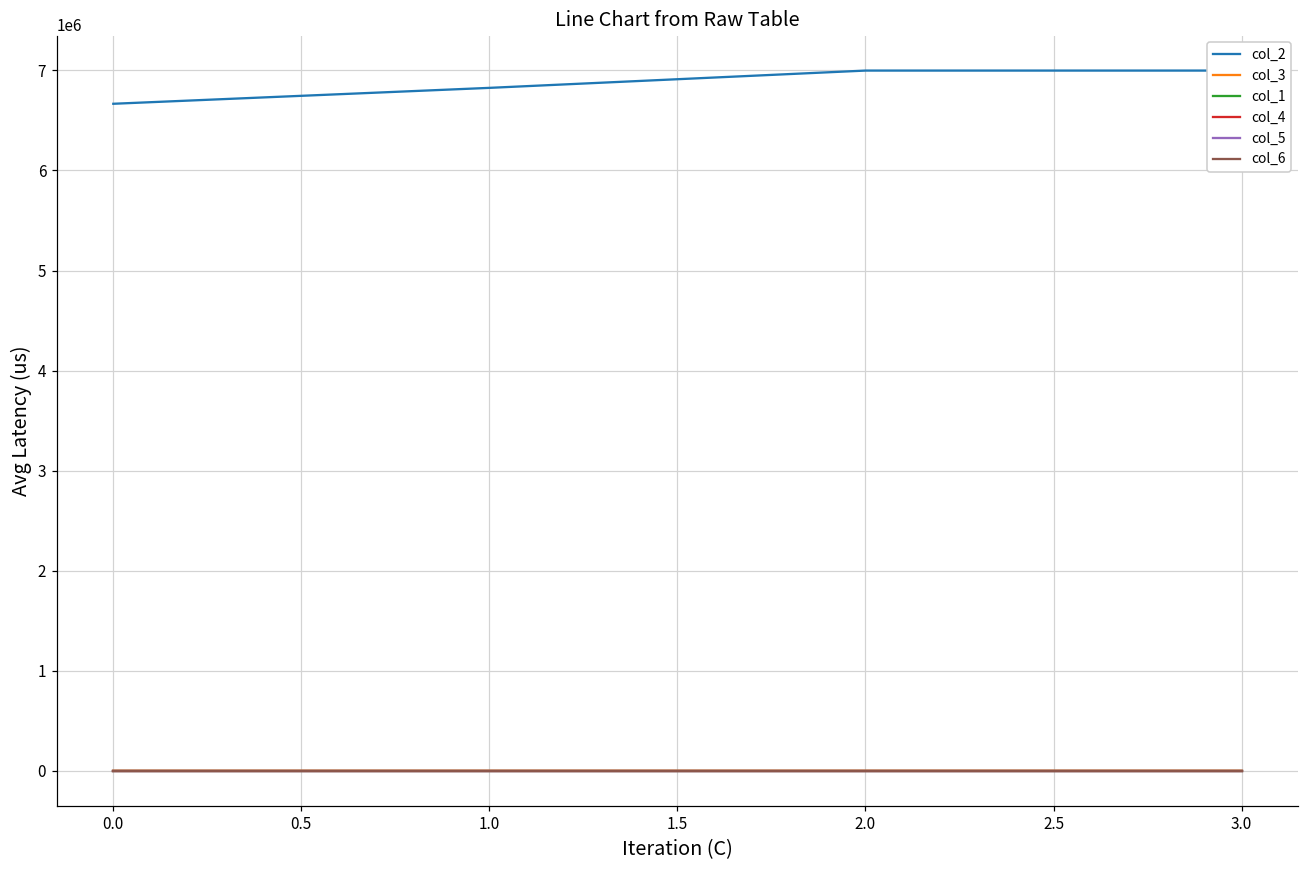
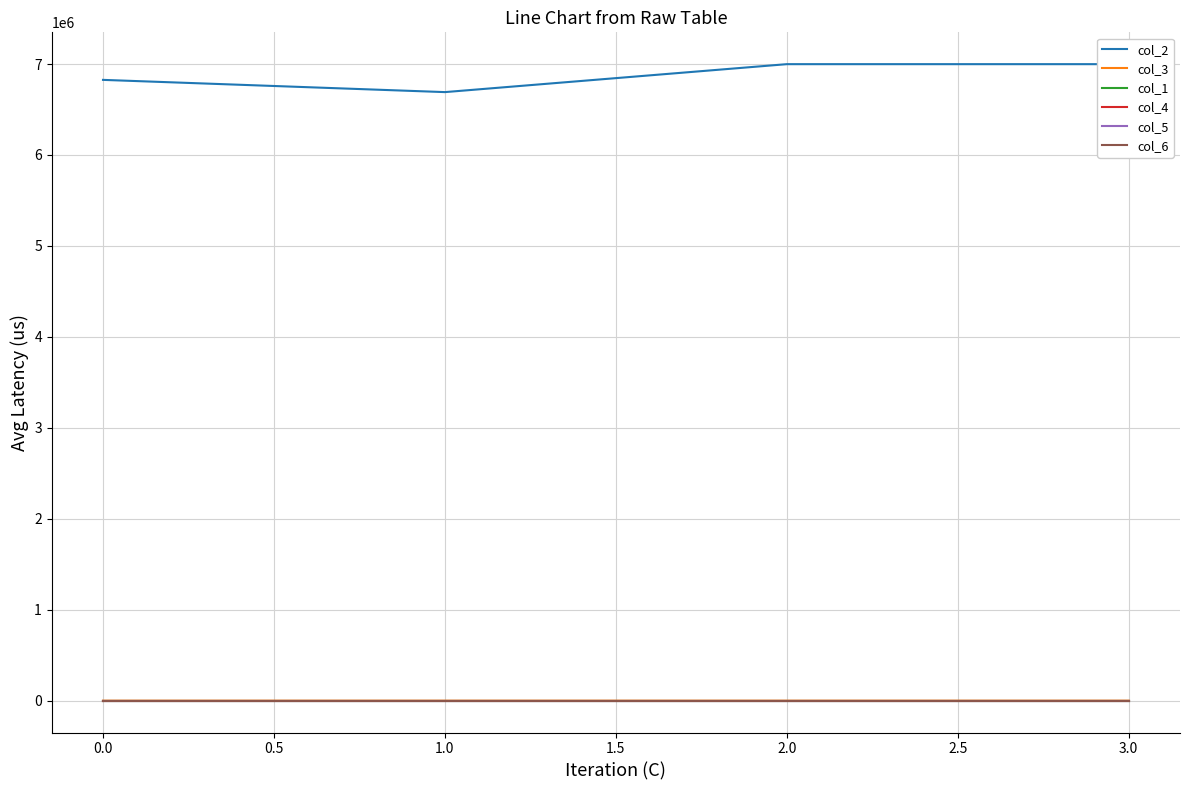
col_2, 0.0: 6700000 -> 6800000
col_2, 1.0: 6800000 -> 6700000
